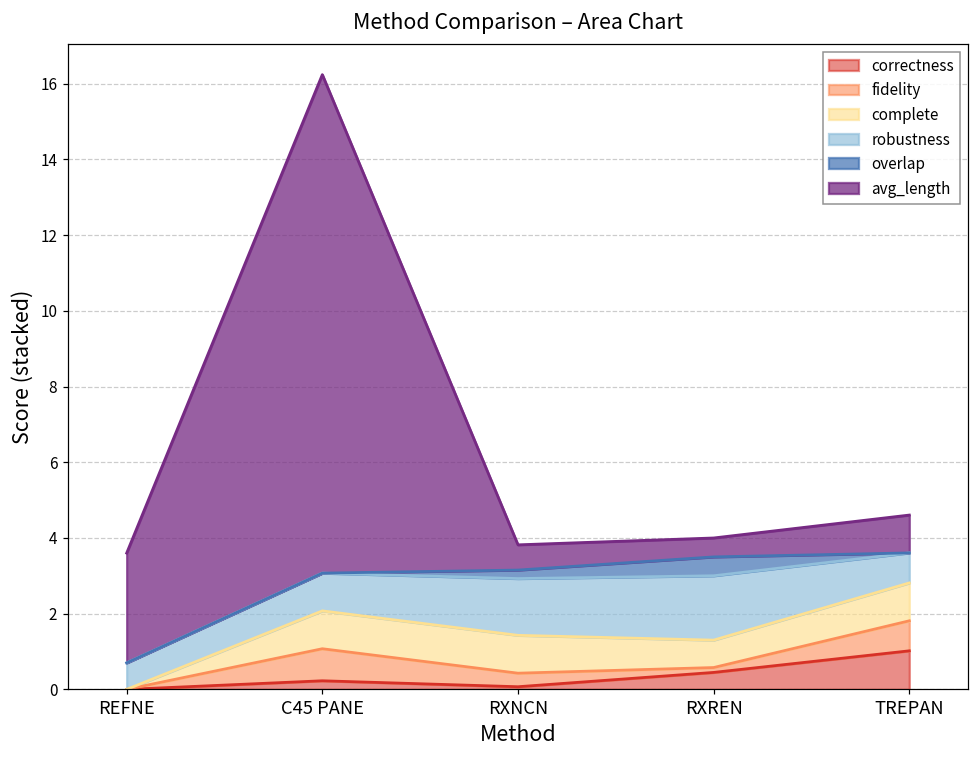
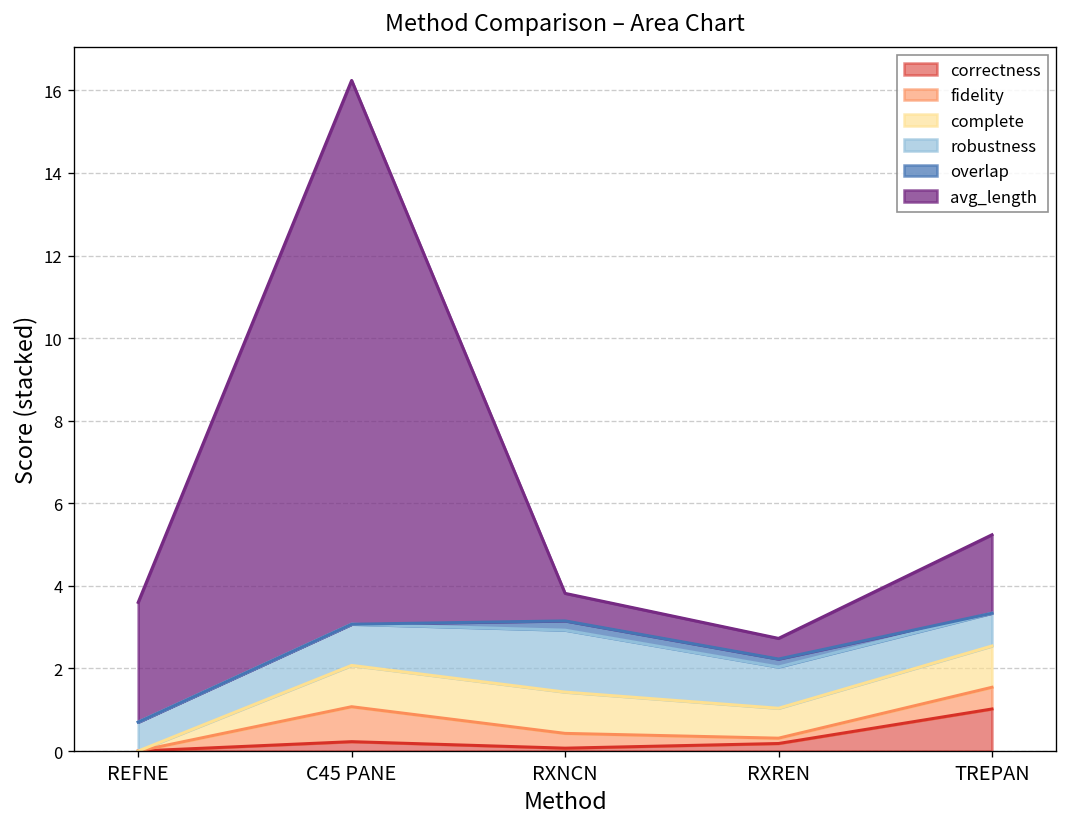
correctness, RXREN: 0.4 -> 0.2
robustness, RXREN: 1.7 -> 1.0
overlap, RXREN: 0.5 -> 0.2
fidelity, TREPAN: 0.8 -> 0.5
avg_length, TREPAN: 1.0 -> 1.9
